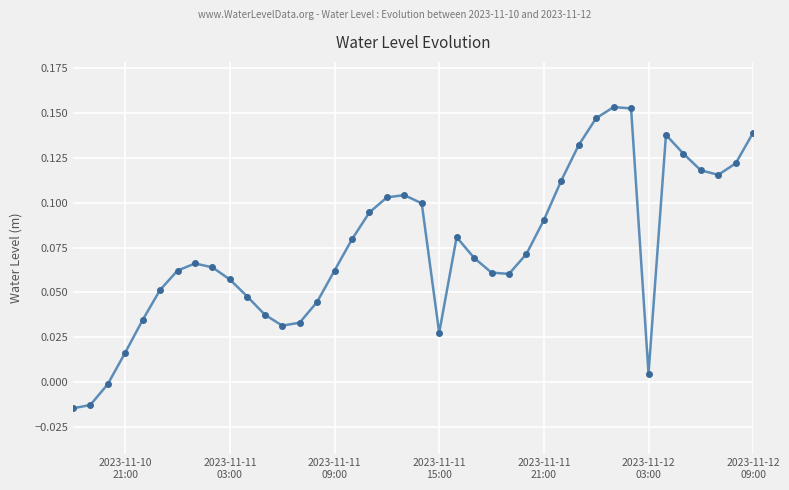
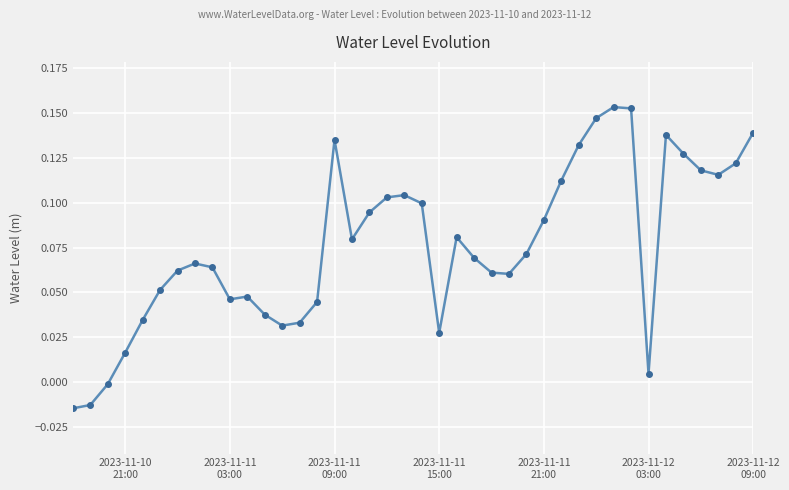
2023-11-11 03:00: 0.057 -> 0.046
2023-11-11 09:00: 0.062 -> 0.135
